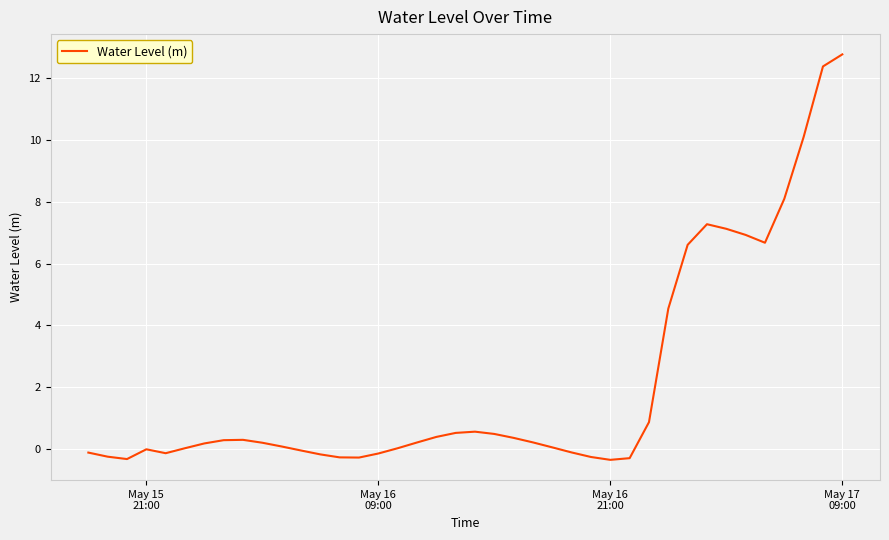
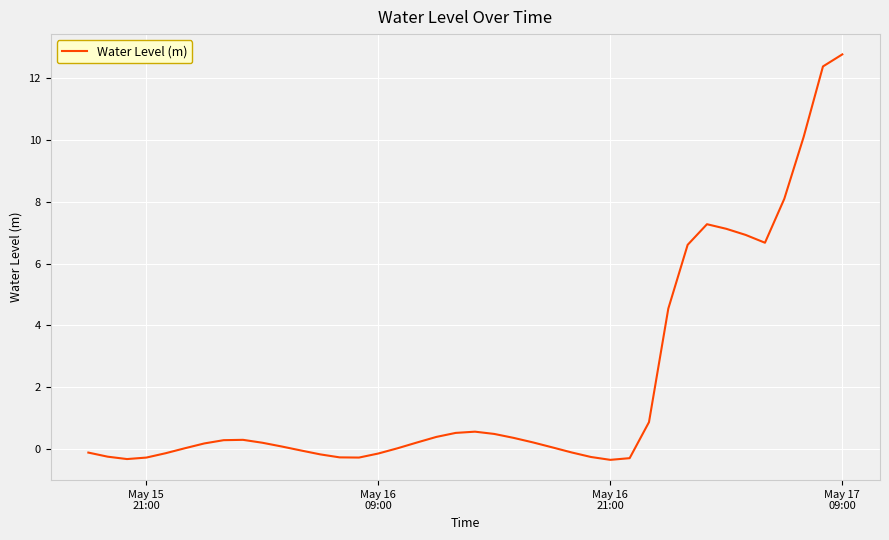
May 15 21:00: 0.0 -> -0.3
